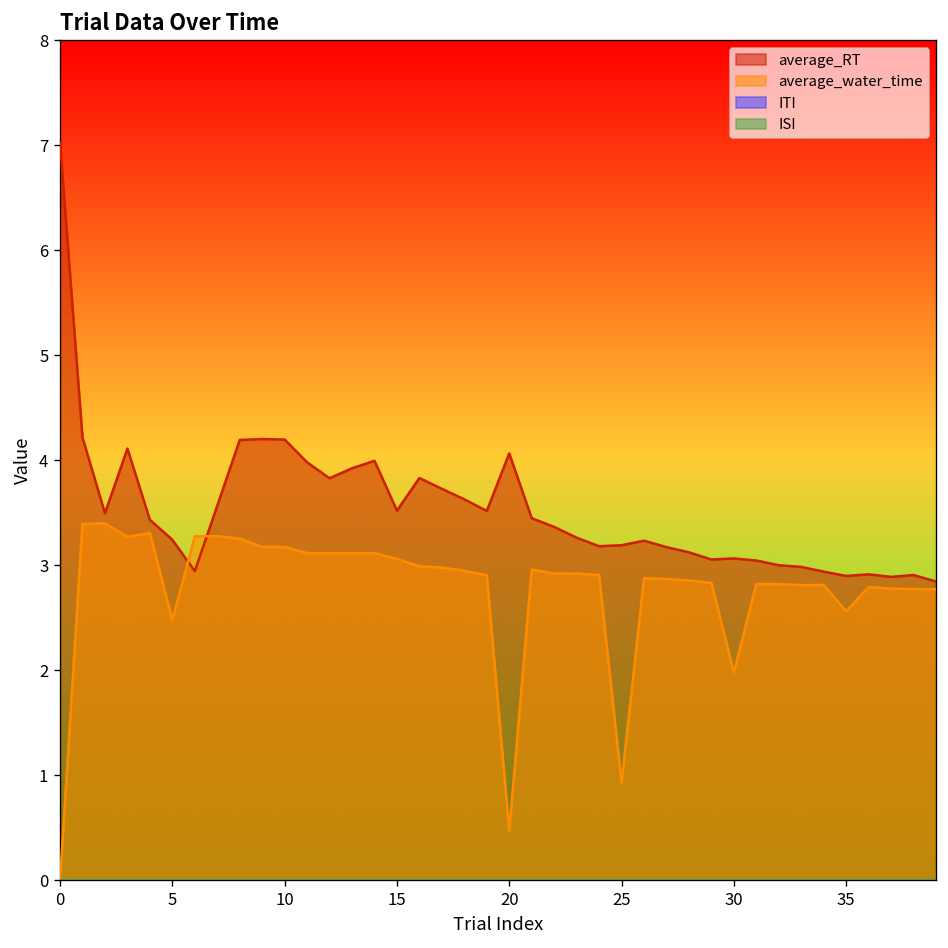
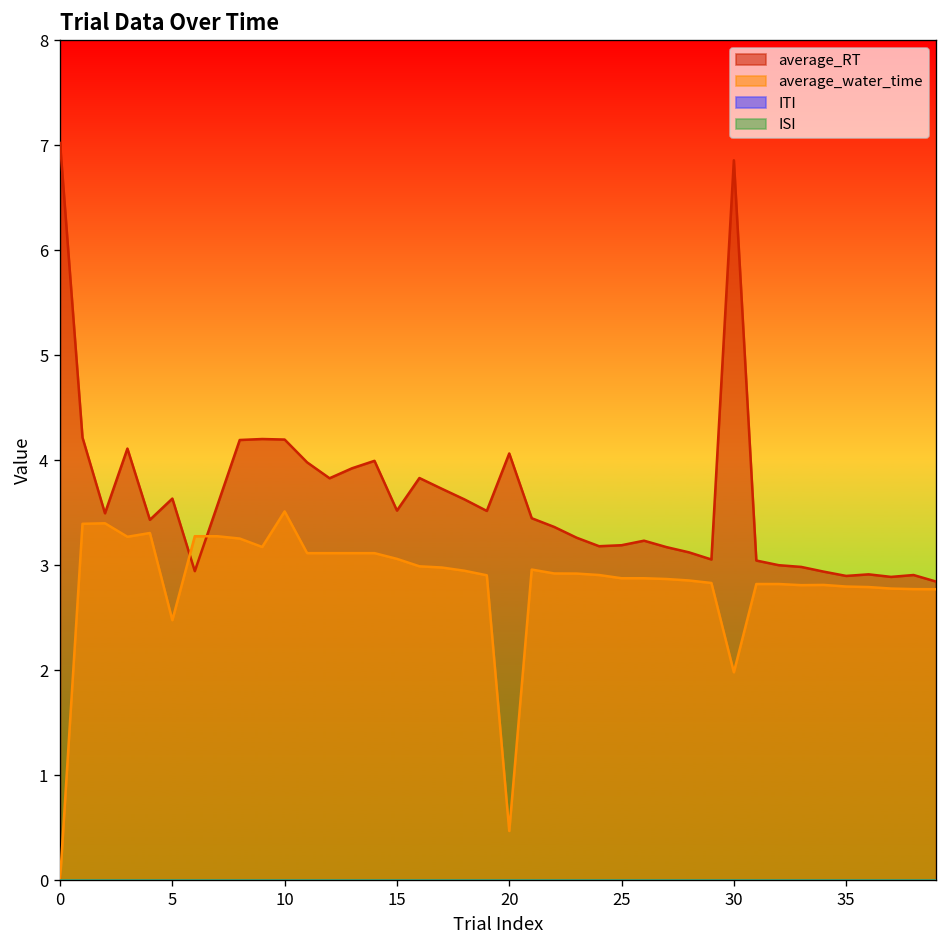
average_RT, 5: 3.2 -> 3.6
average_water_time, 10: 3.2 -> 3.5
average_water_time, 25: 0.9 -> 2.9
average_RT, 30: 3.1 -> 6.9
average_water_time, 35: 2.6 -> 2.8
